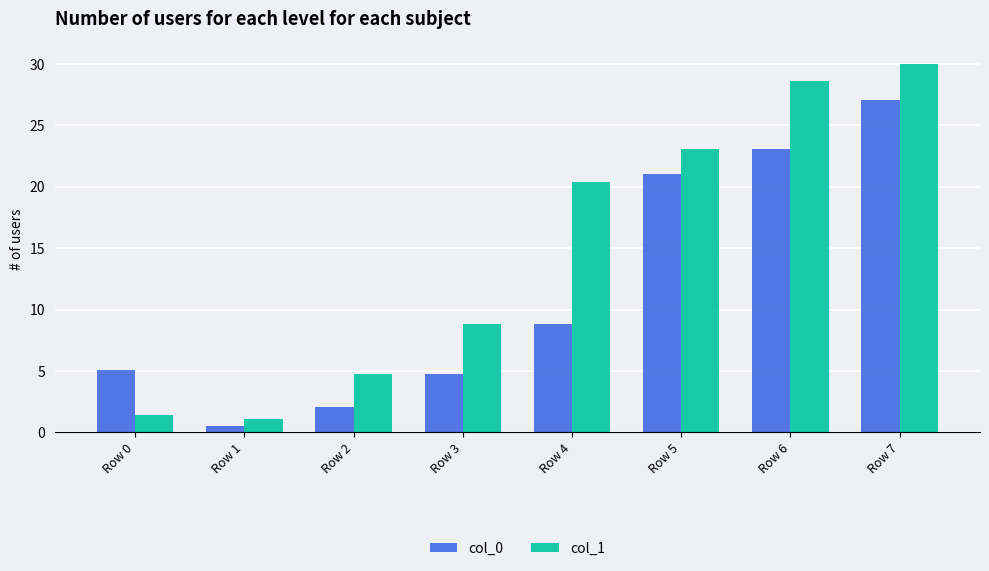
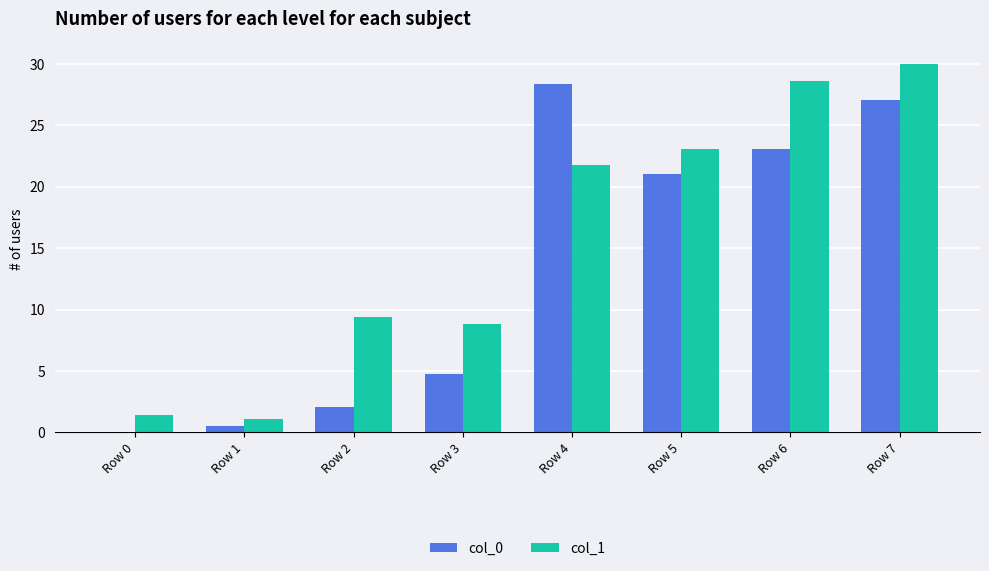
col_0, Row 0: 5.1 -> 0.0
col_1, Row 2: 4.8 -> 9.4
col_0, Row 4: 8.8 -> 28.4
col_1, Row 4: 20.4 -> 21.7
